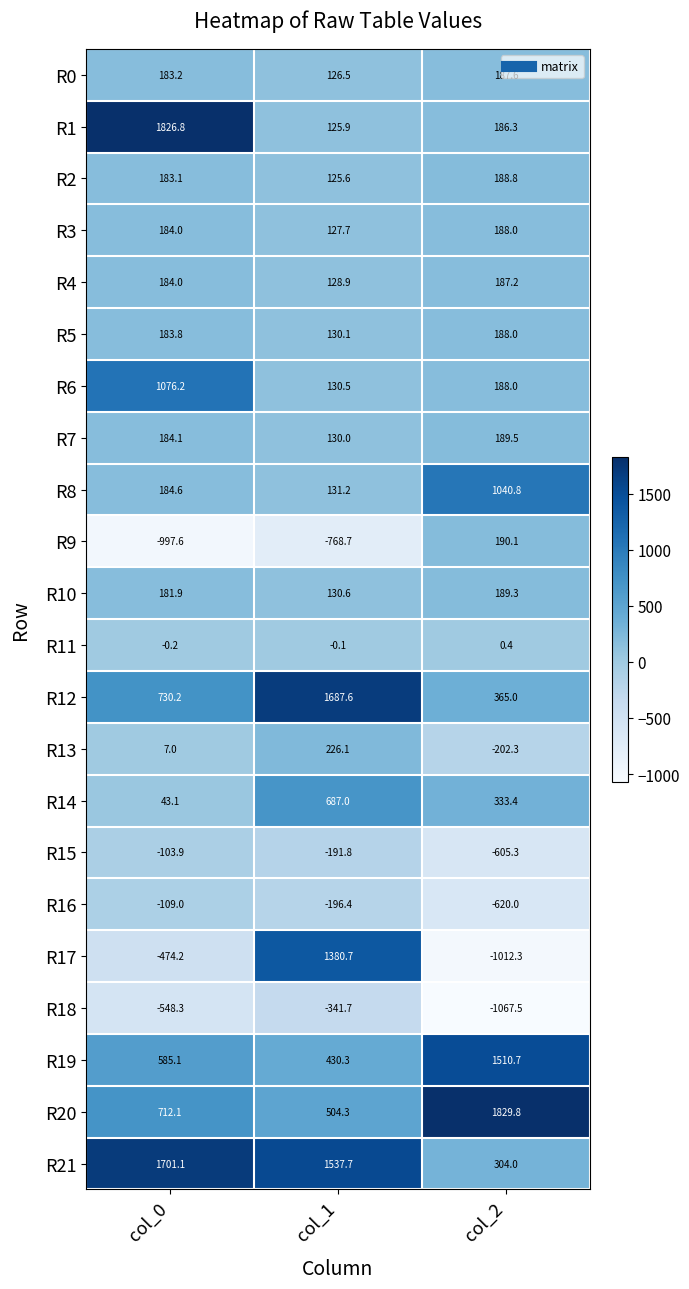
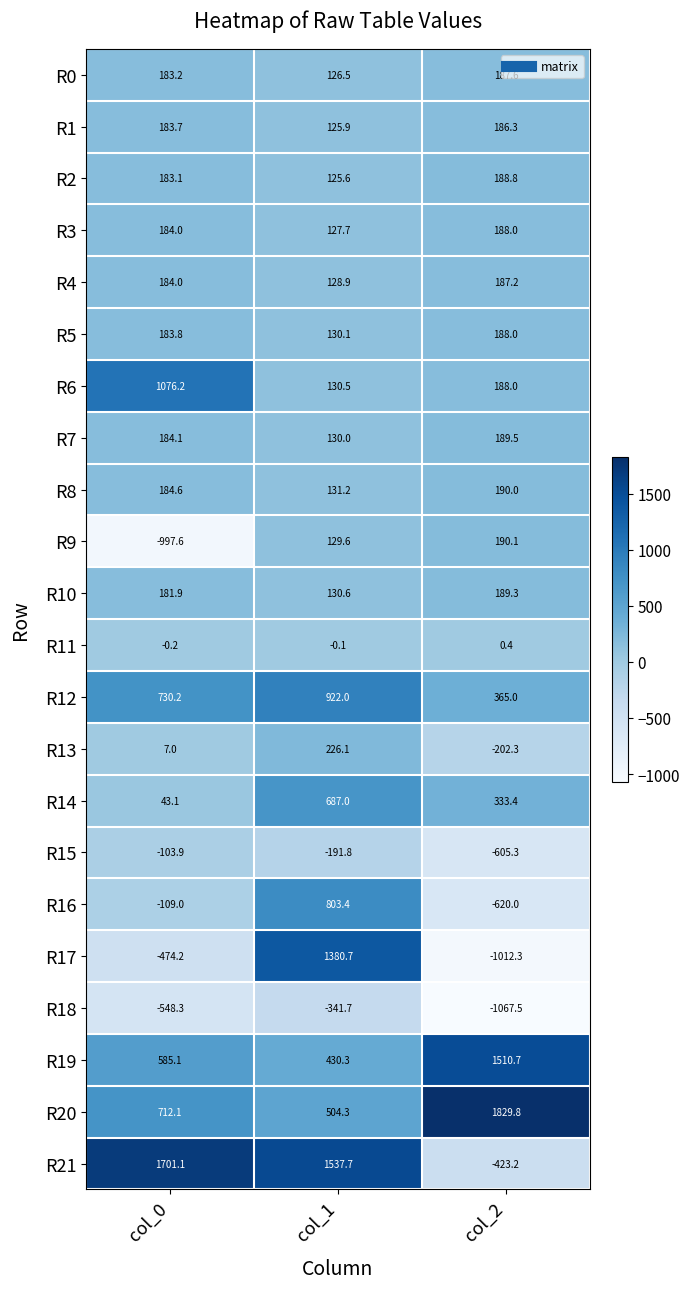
R1, col_0: 1826.8 -> 183.7
R8, col_2: 1040.8 -> 190.0
R9, col_1: -768.7 -> 129.6
R12, col_1: 1687.6 -> 922.0
R16, col_1: -196.4 -> 803.4
R21, col_2: 304.0 -> -423.2
